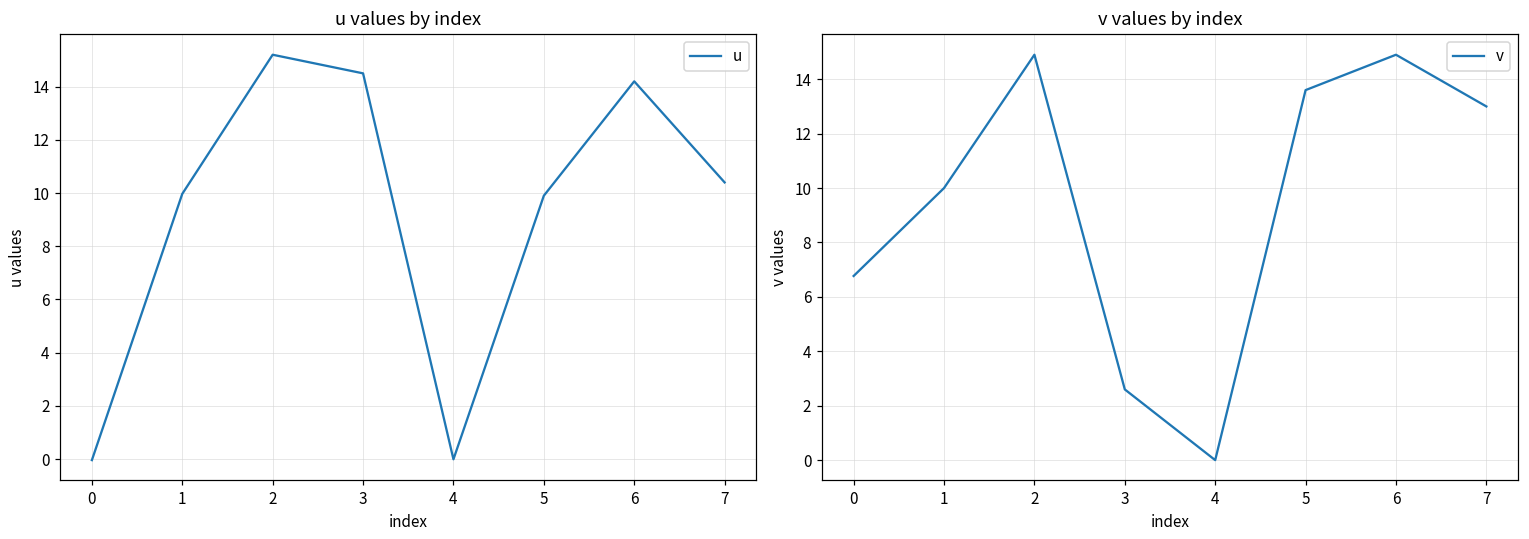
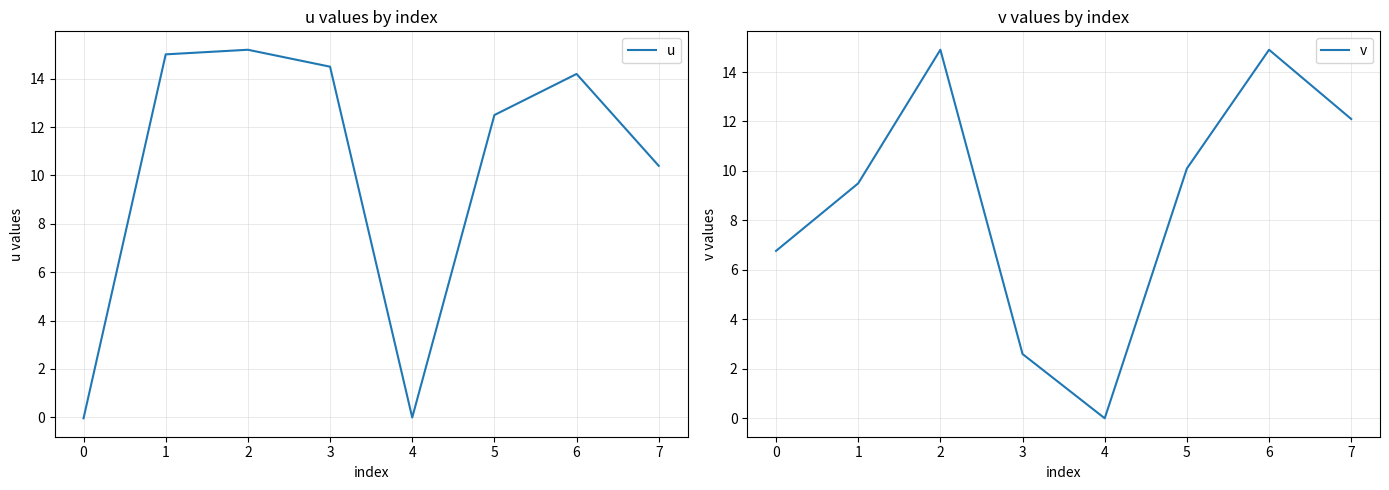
u values by index, 1: 10.0 -> 15.0
u values by index, 5: 9.9 -> 12.5
v values by index, 1: 10.0 -> 9.5
v values by index, 5: 13.6 -> 10.1
v values by index, 7: 13.0 -> 12.1
